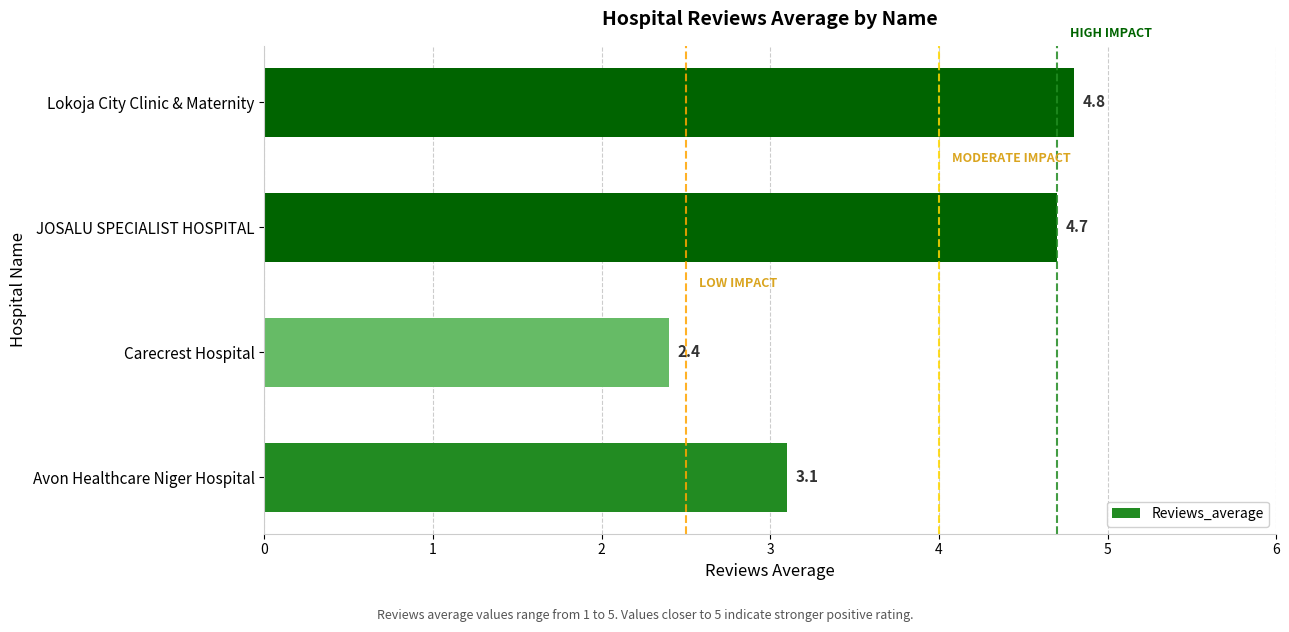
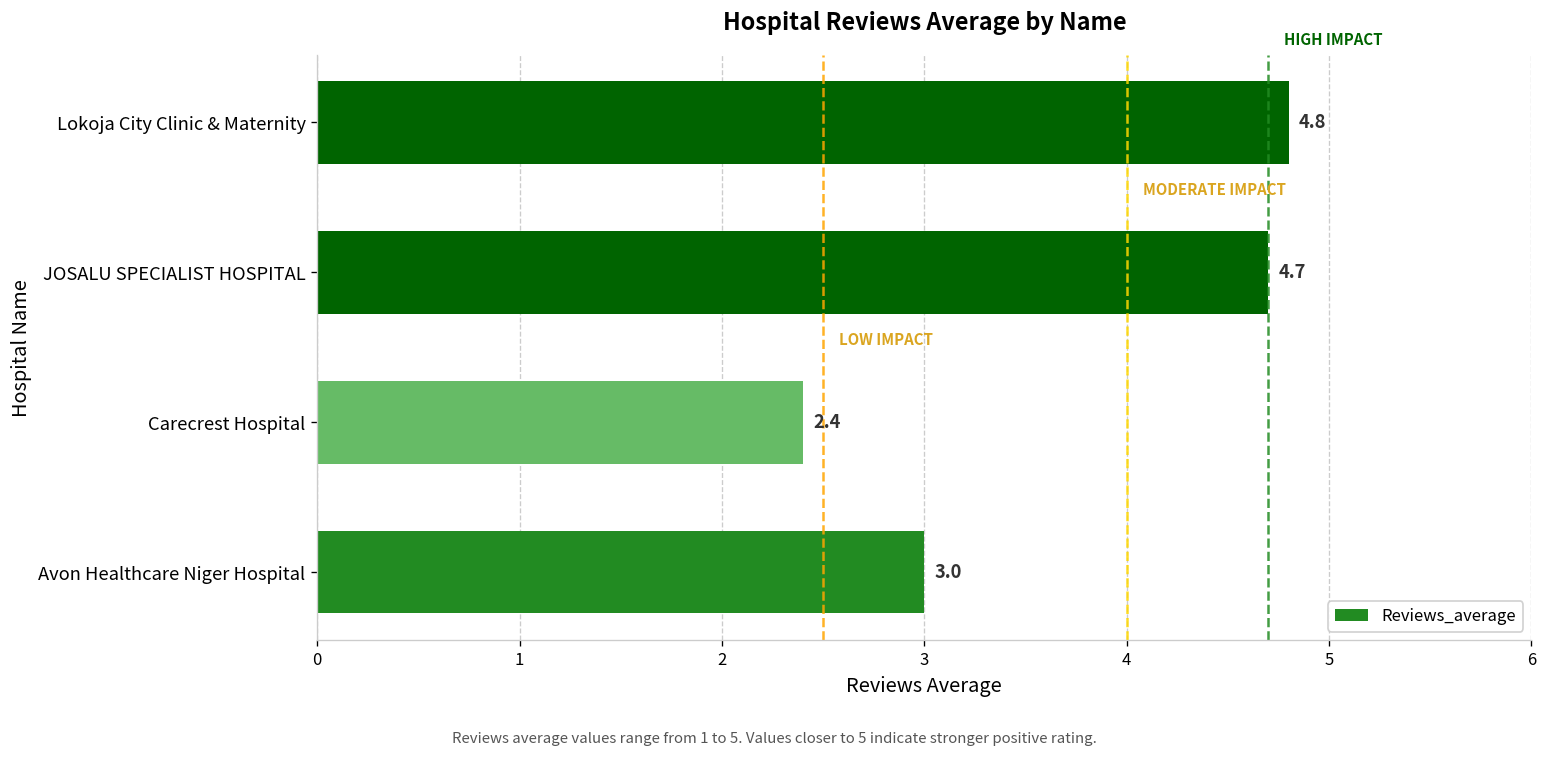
Avon Healthcare Niger Hospital: 3.1 -> 3.0
